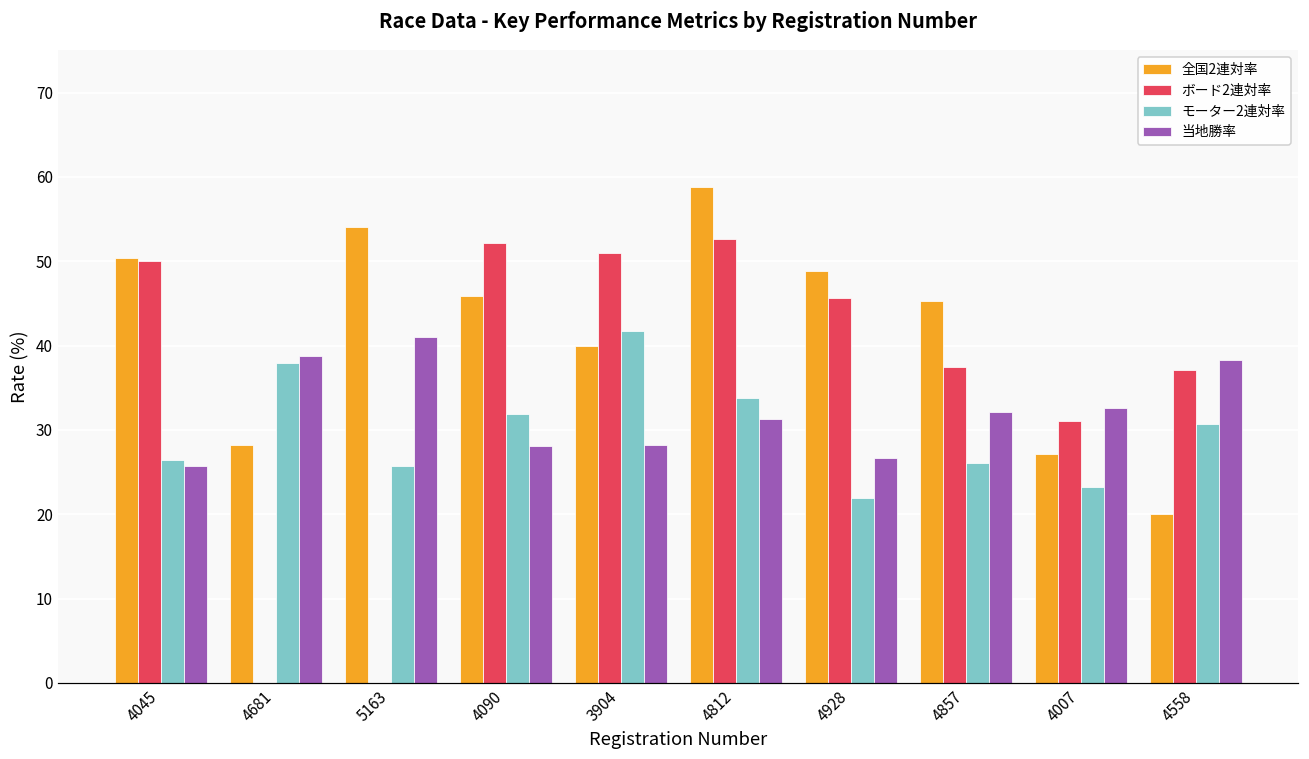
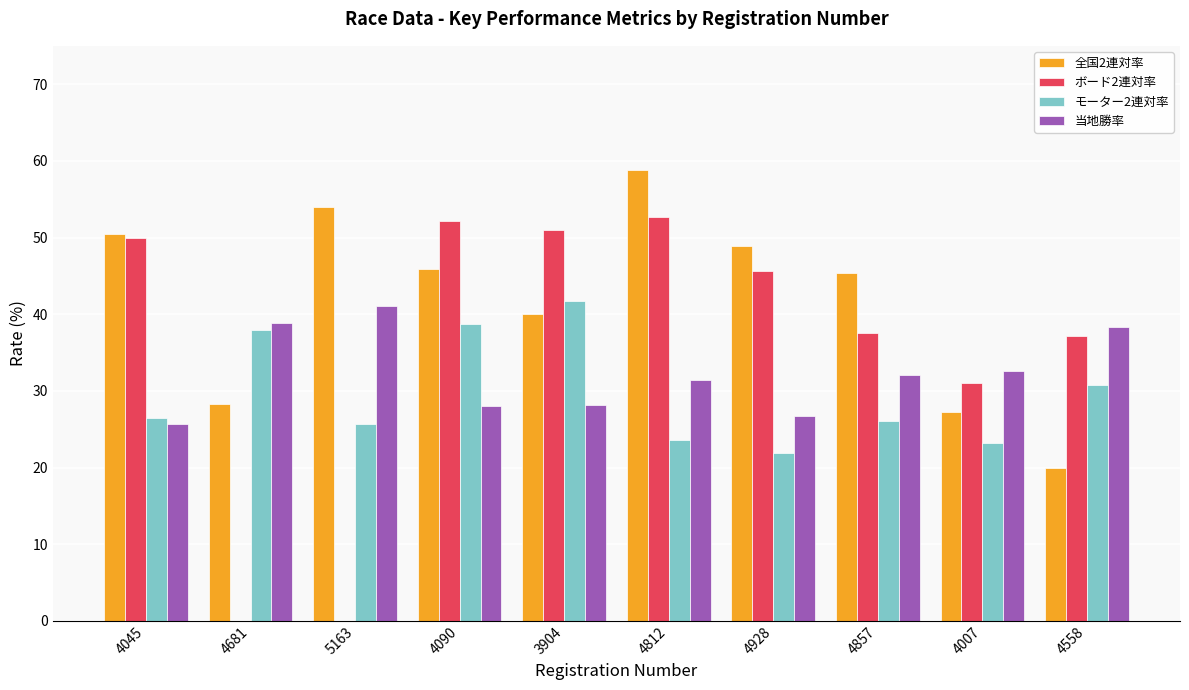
モーター2連対率, 4090: 32 -> 39
モーター2連対率, 4812: 34 -> 24
